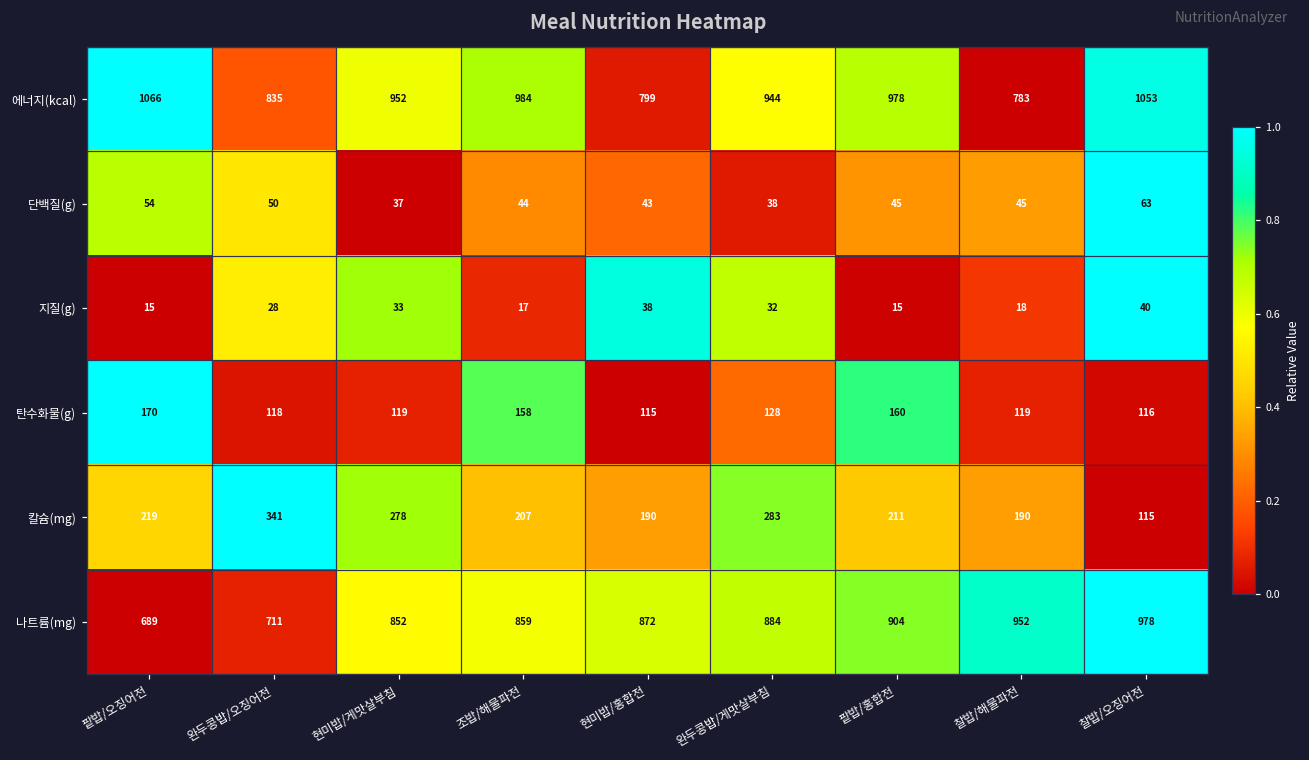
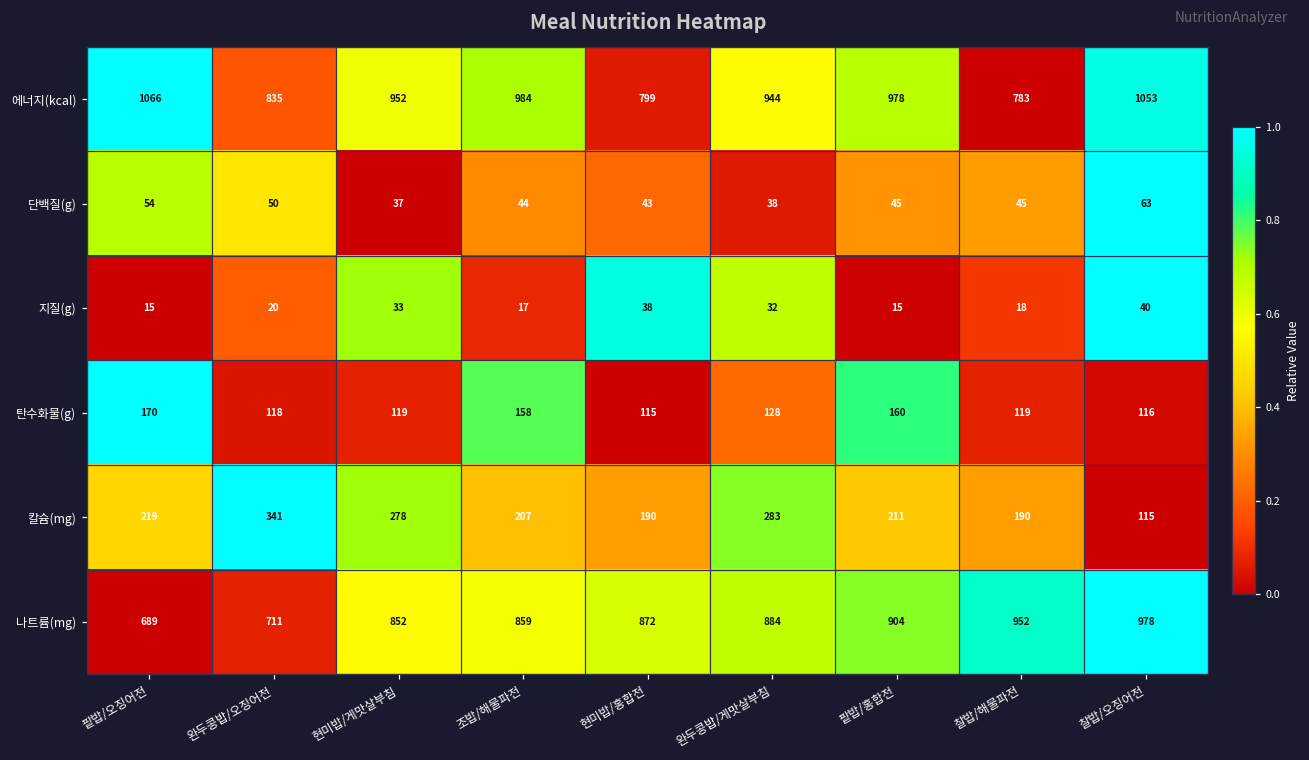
지질(g), 완두콩밥/오징어전: 28 -> 20
